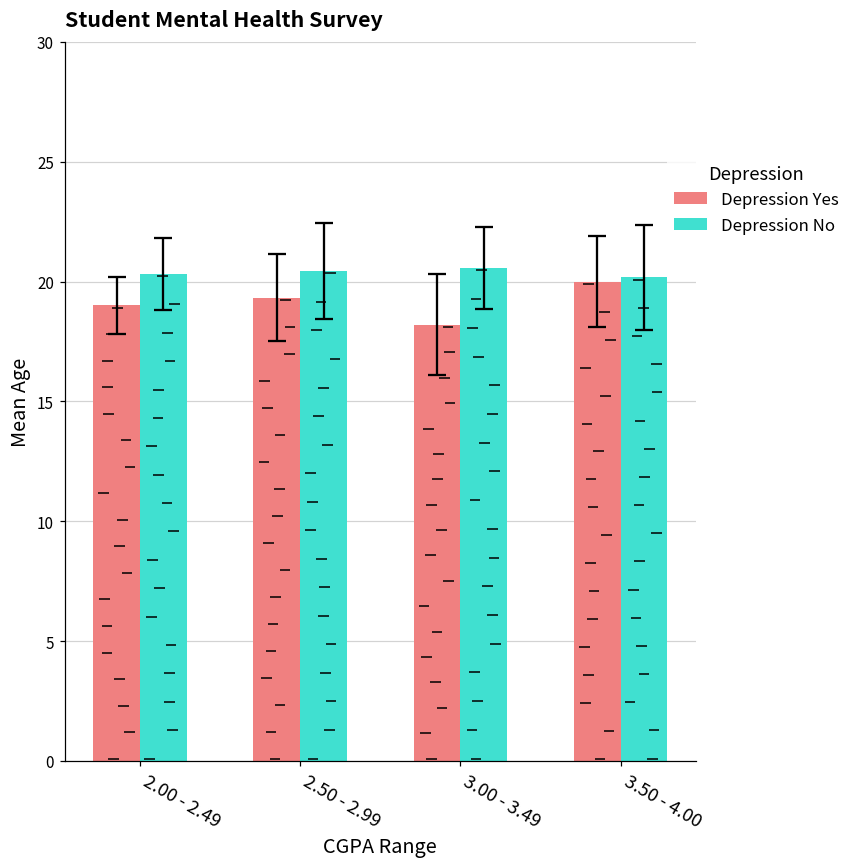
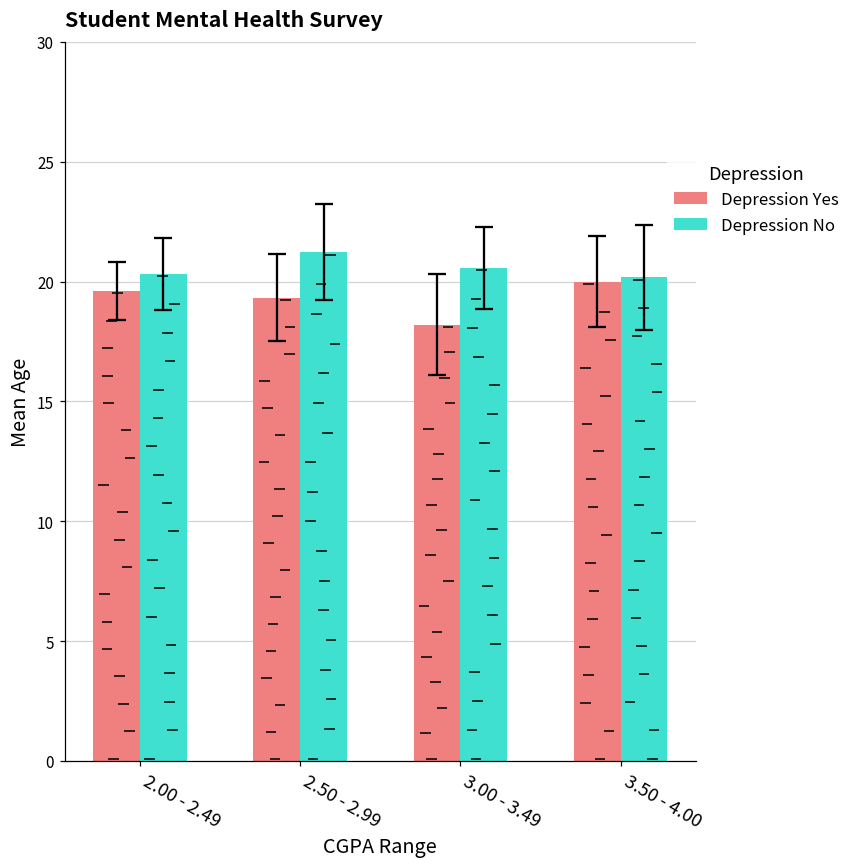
Depression Yes, 2.00 - 2.49: 19.0 -> 19.6
Depression No, 2.50 - 2.99: 20.4 -> 21.2
